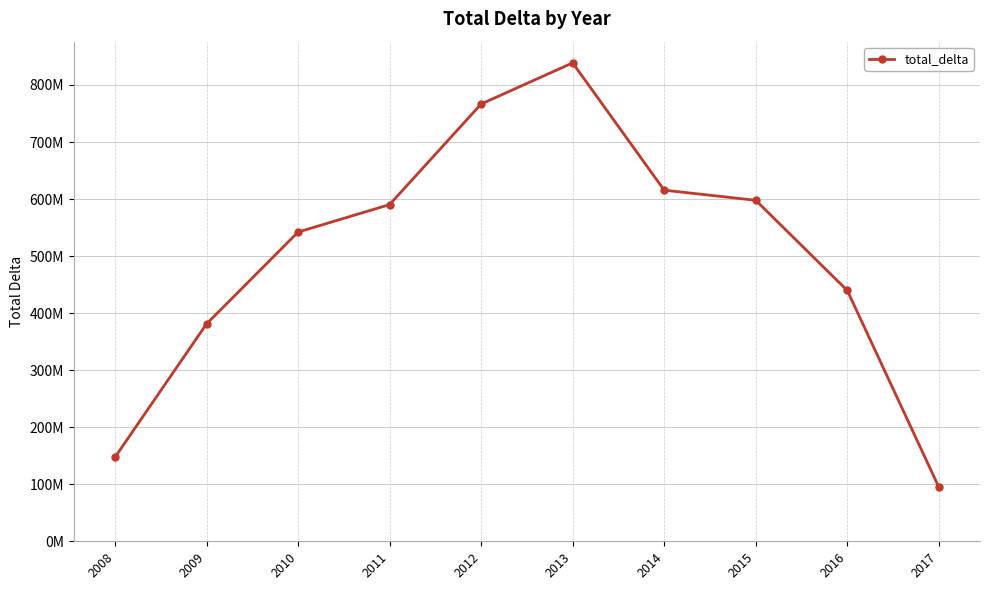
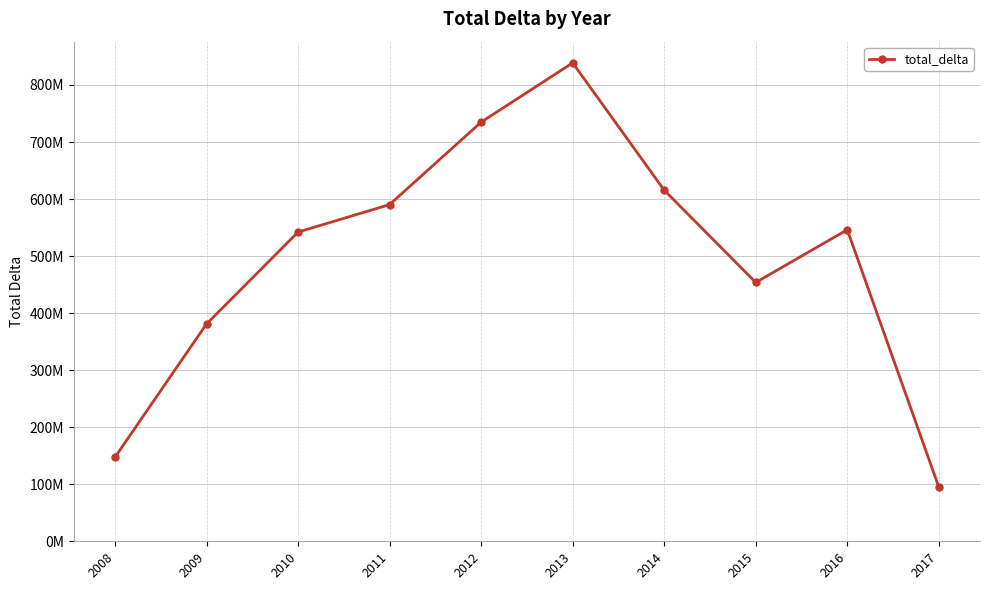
2012: 770000000 -> 730000000
2015: 600000000 -> 450000000
2016: 440000000 -> 550000000
